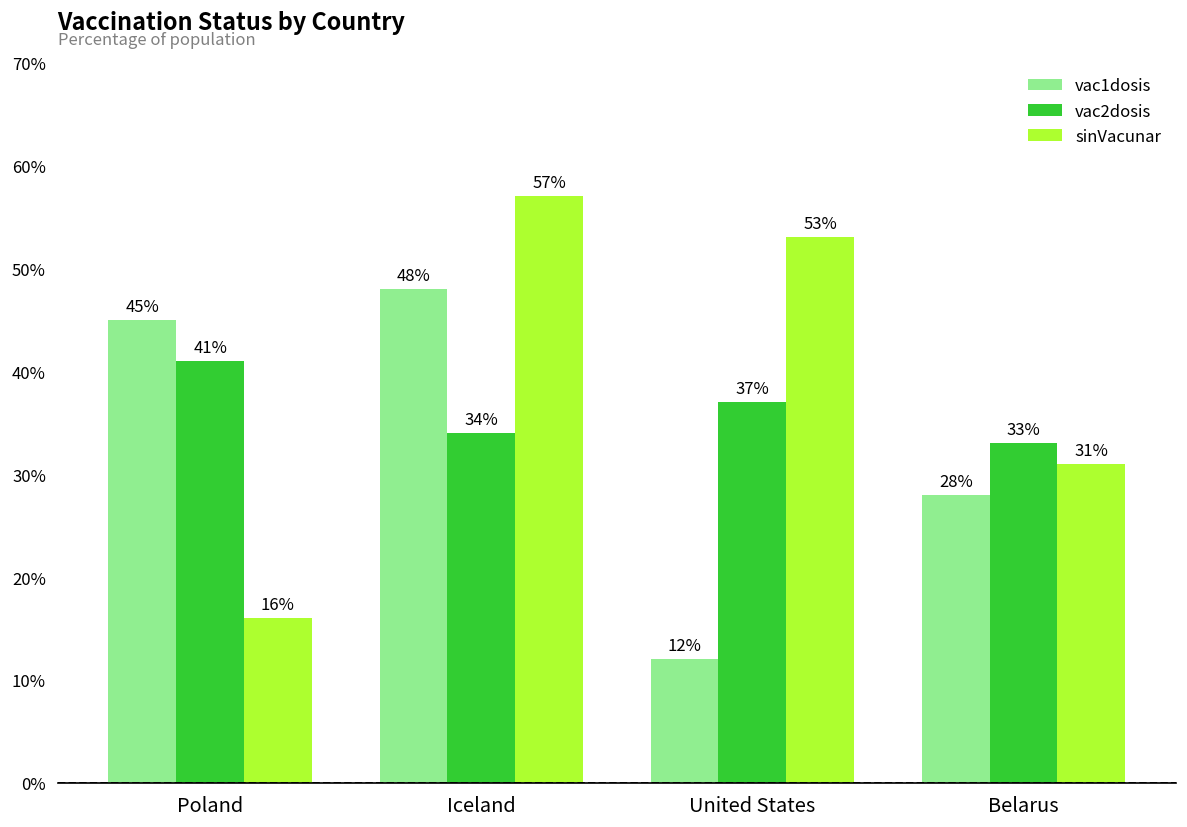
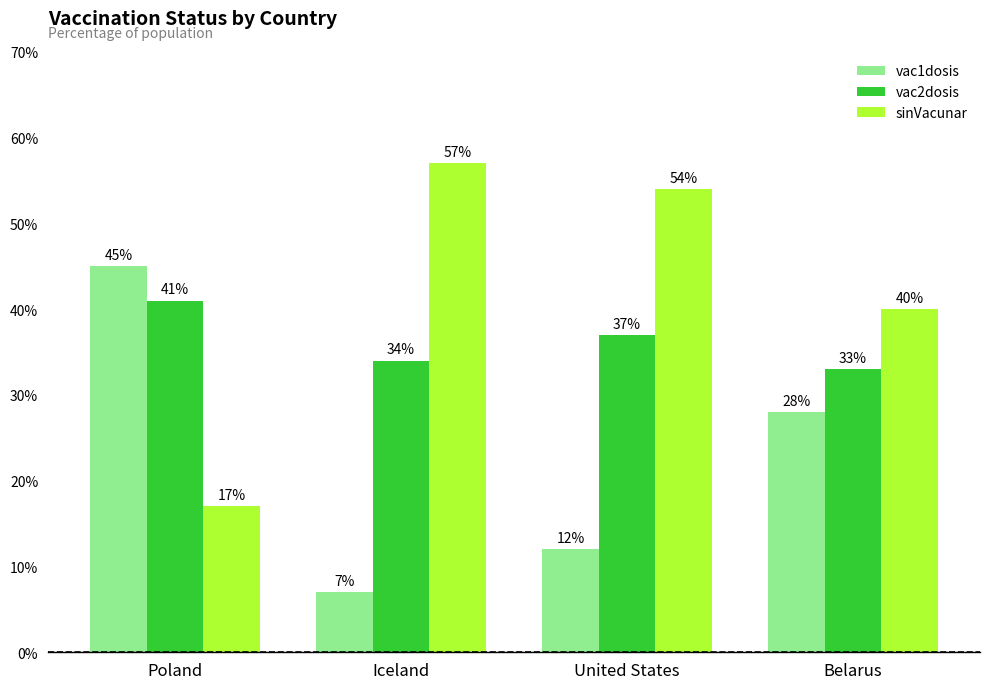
sinVacunar, Poland: 16% -> 17%
vac1dosis, Iceland: 48% -> 7%
sinVacunar, United States: 53% -> 54%
sinVacunar, Belarus: 31% -> 40%
